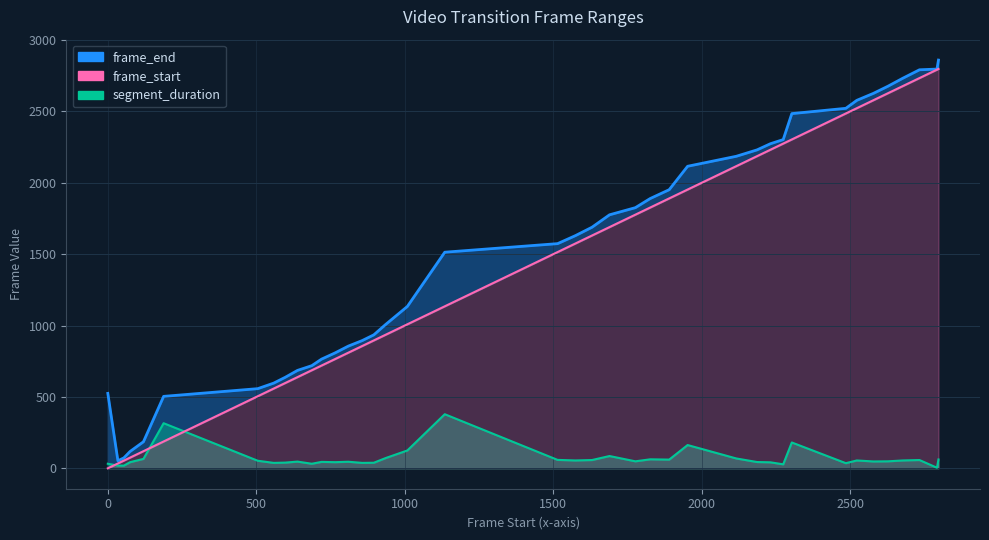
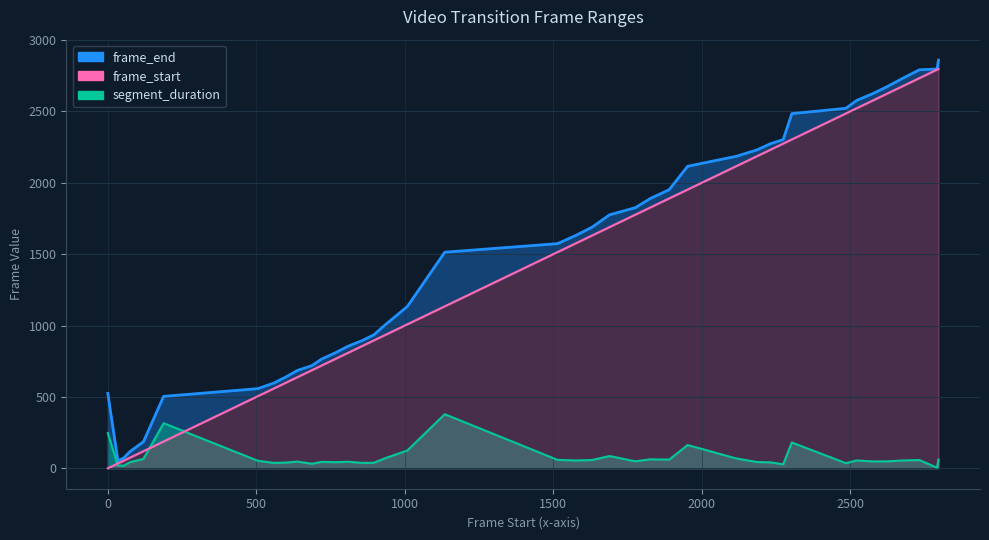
segment_duration, 0: 30 -> 250
